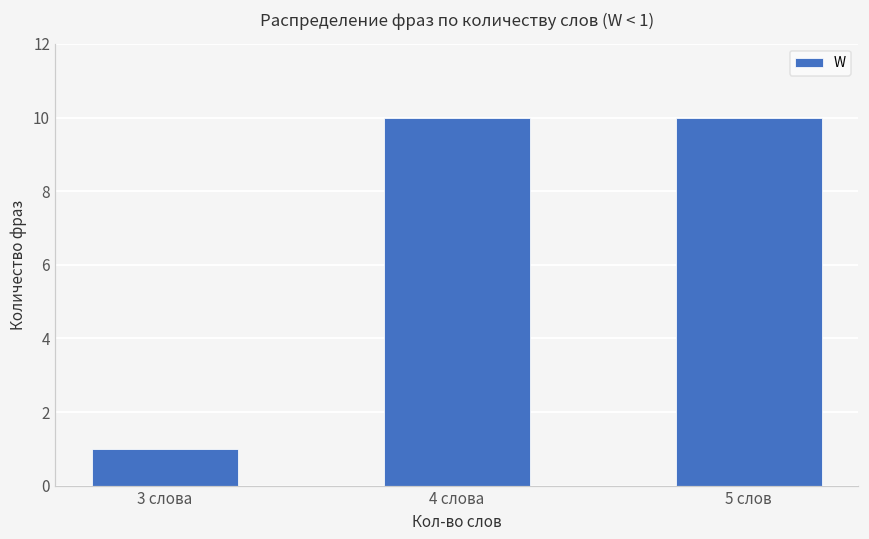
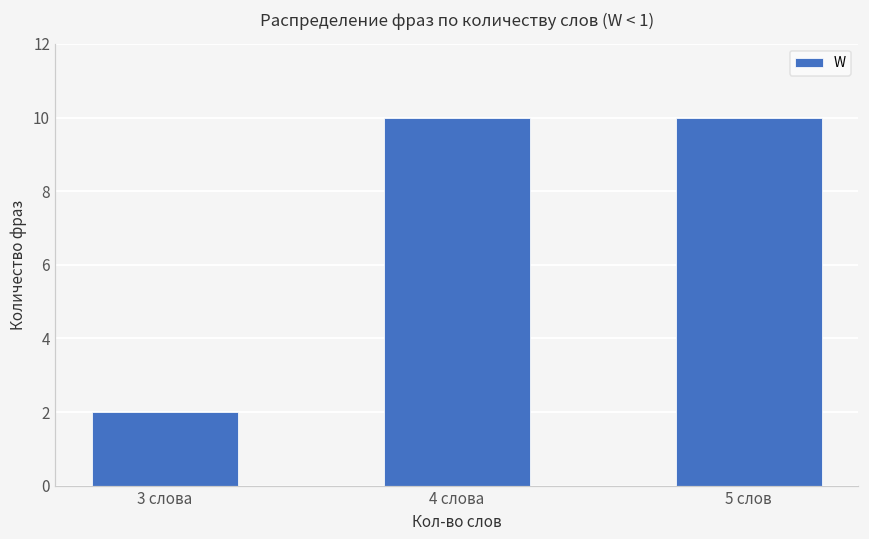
3 слова: 1 -> 2
